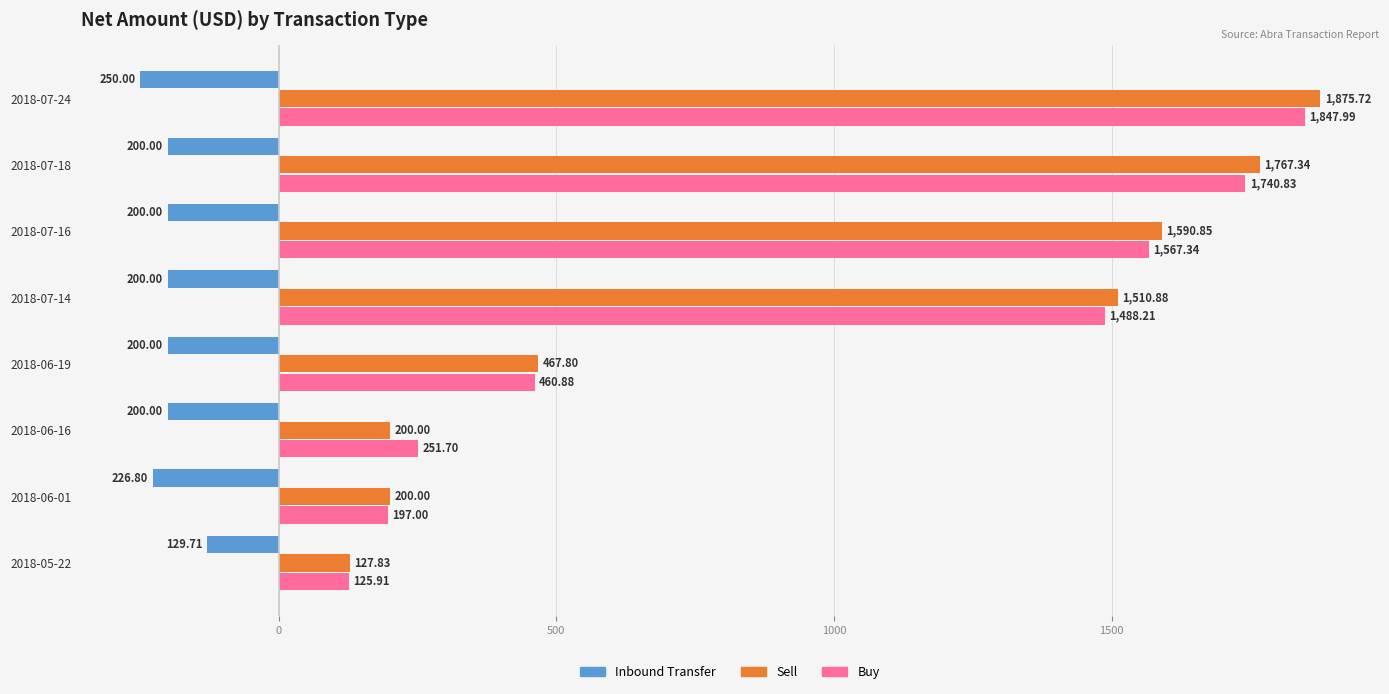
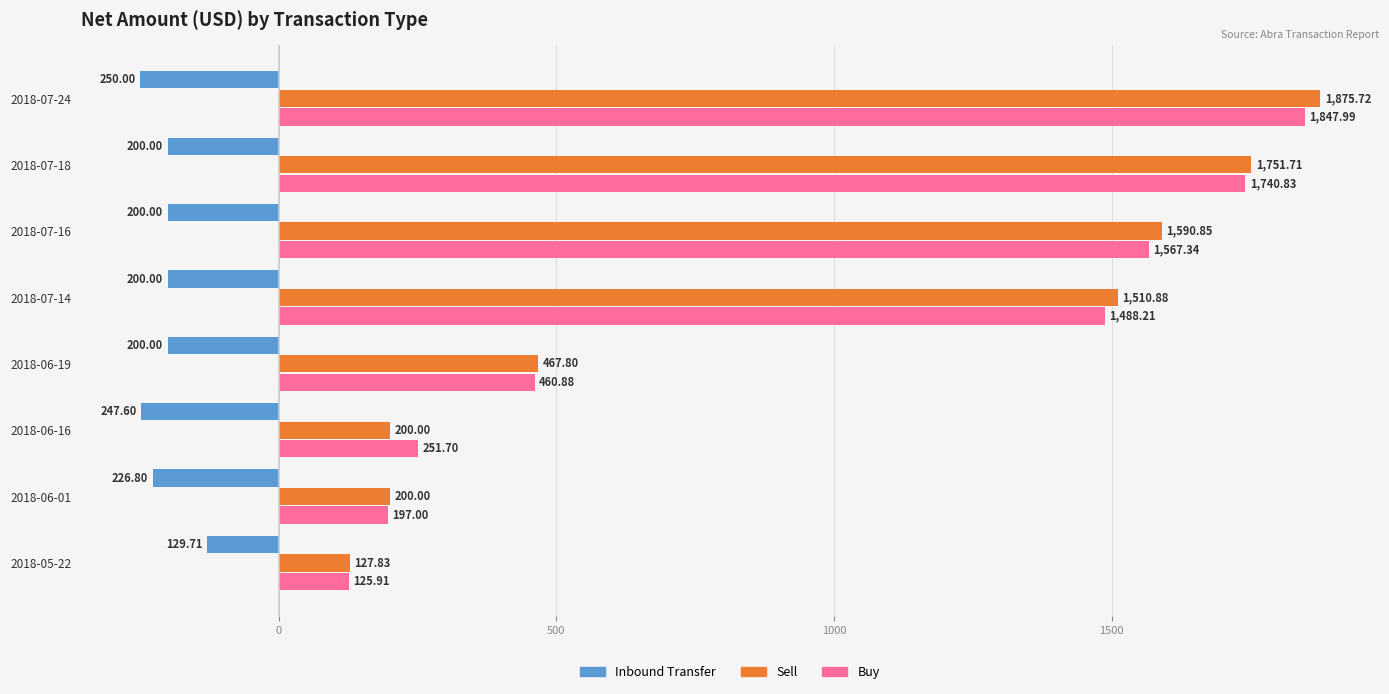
Sell, 2018-07-18: 1,767.34 -> 1,751.71
Inbound Transfer, 2018-06-16: 200.00 -> 247.60
